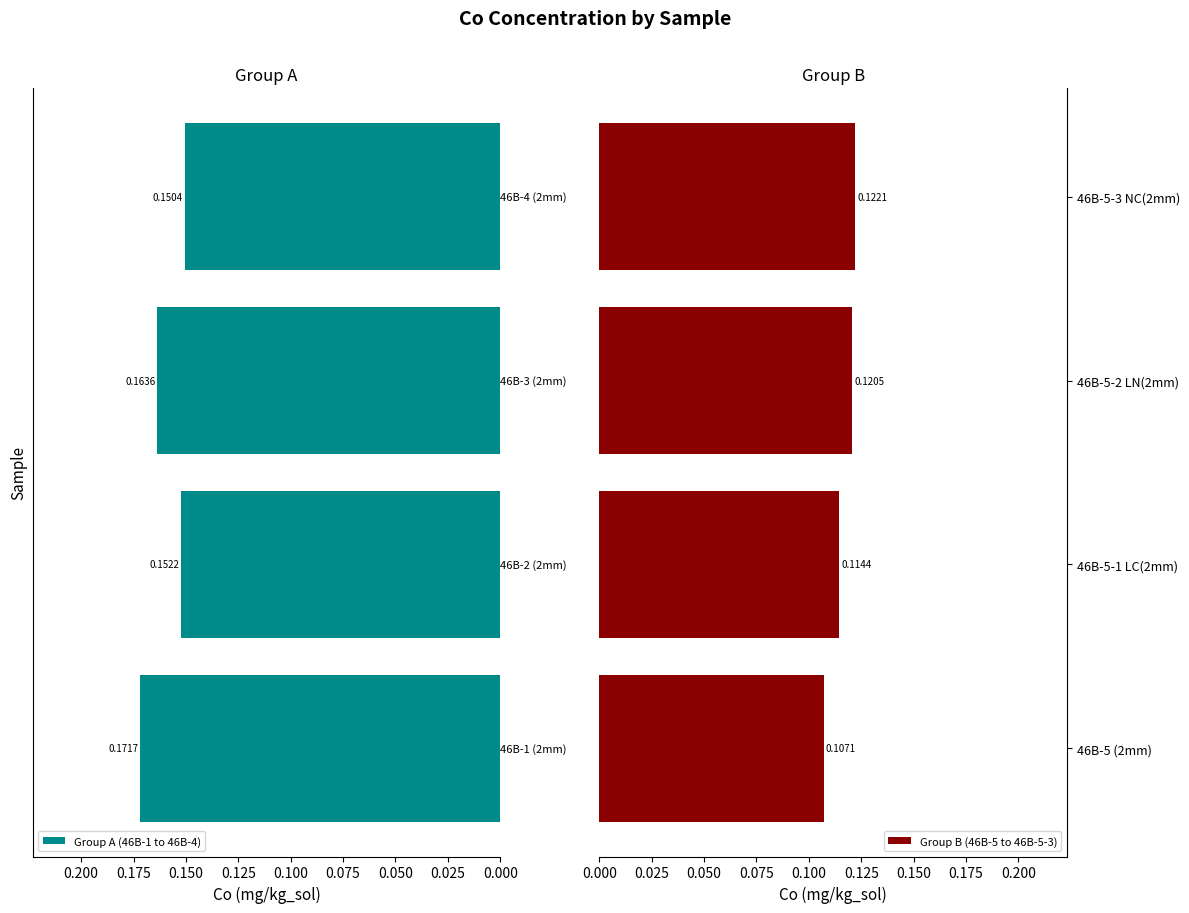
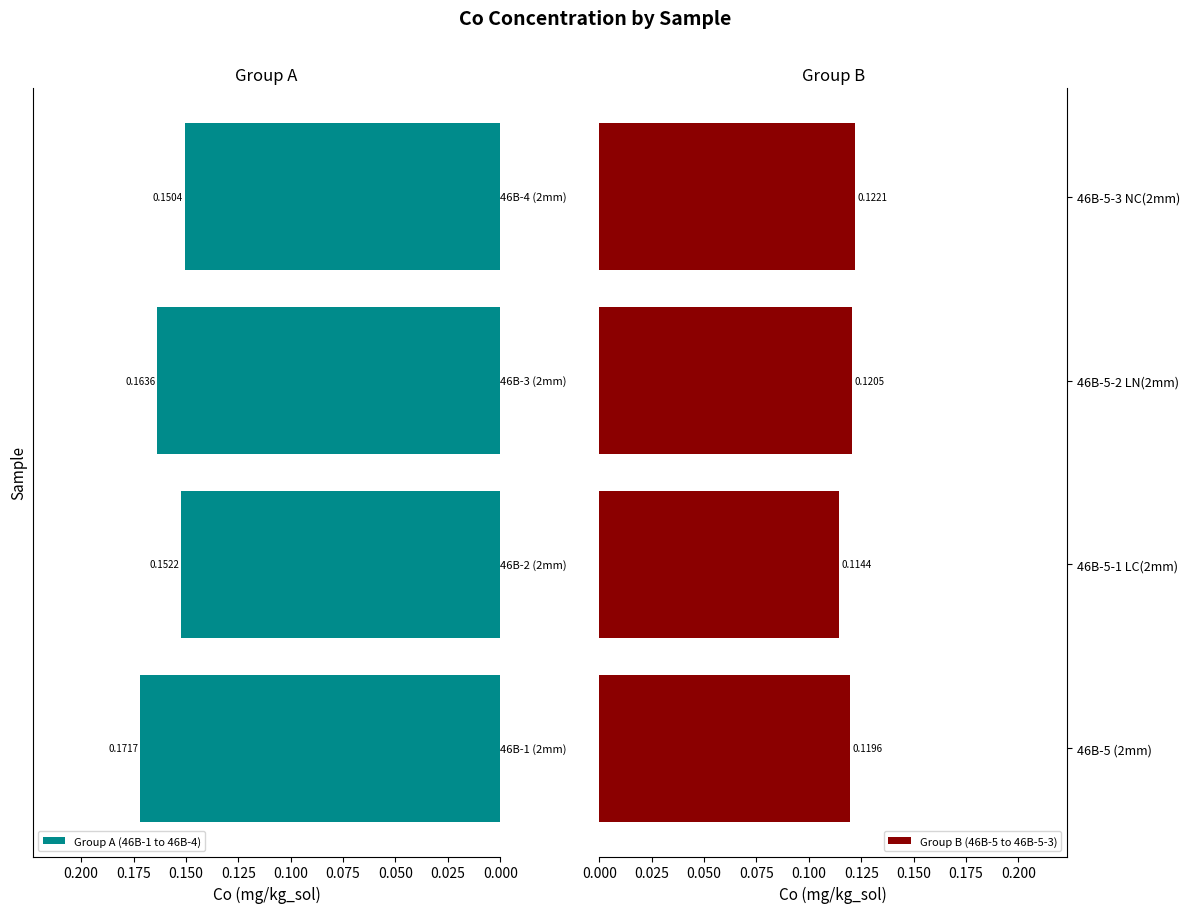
Group B, 46B-5 (2mm): 0.1071 -> 0.1196
